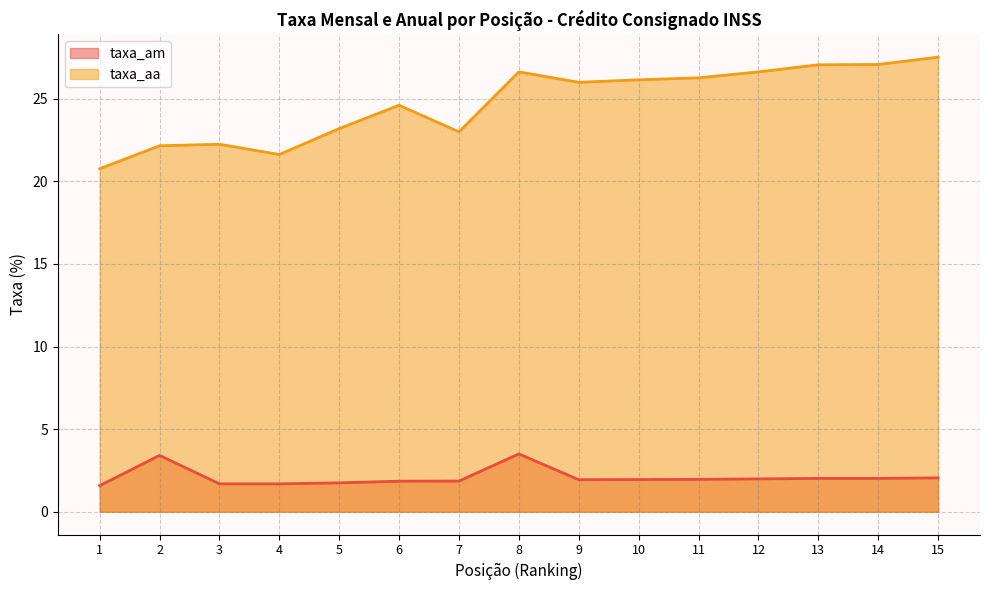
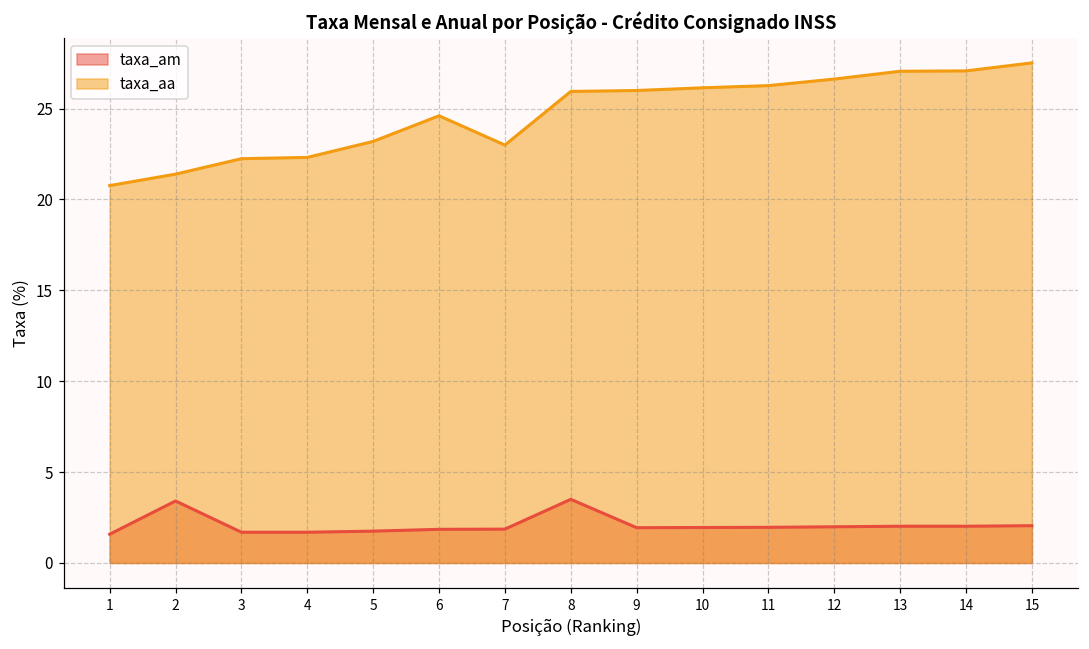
taxa_aa, 2: 22.2 -> 21.4
taxa_aa, 4: 21.6 -> 22.3
taxa_aa, 8: 26.6 -> 25.9
